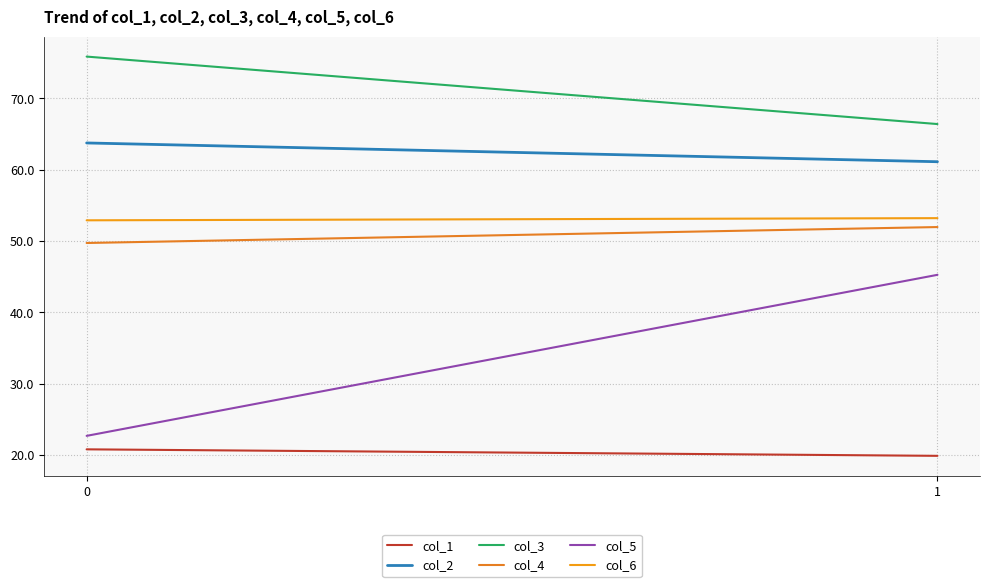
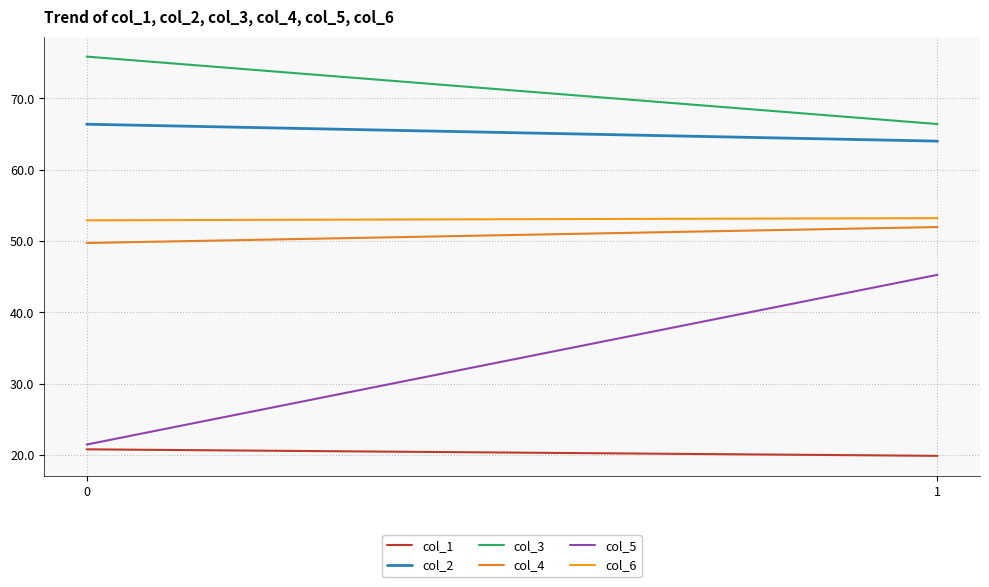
col_2, 0: 64 -> 66
col_5, 0: 23 -> 21
col_2, 1: 61 -> 64
